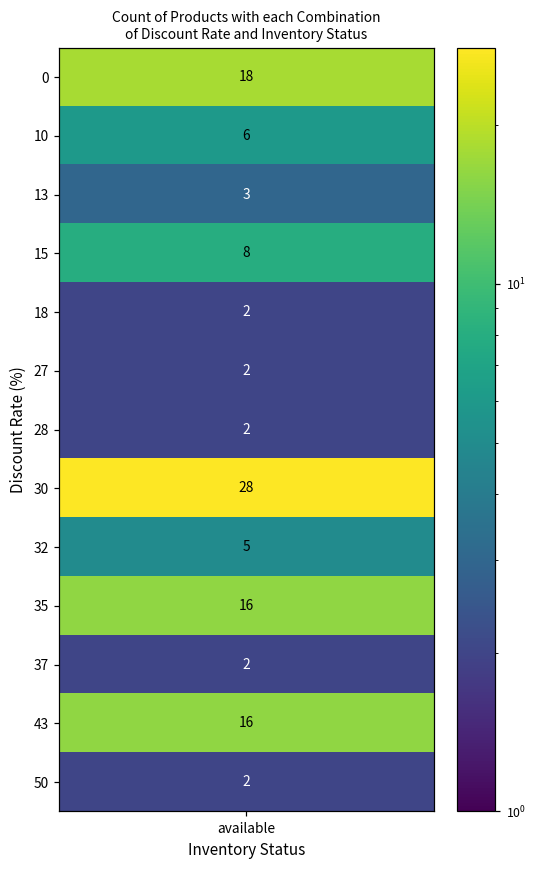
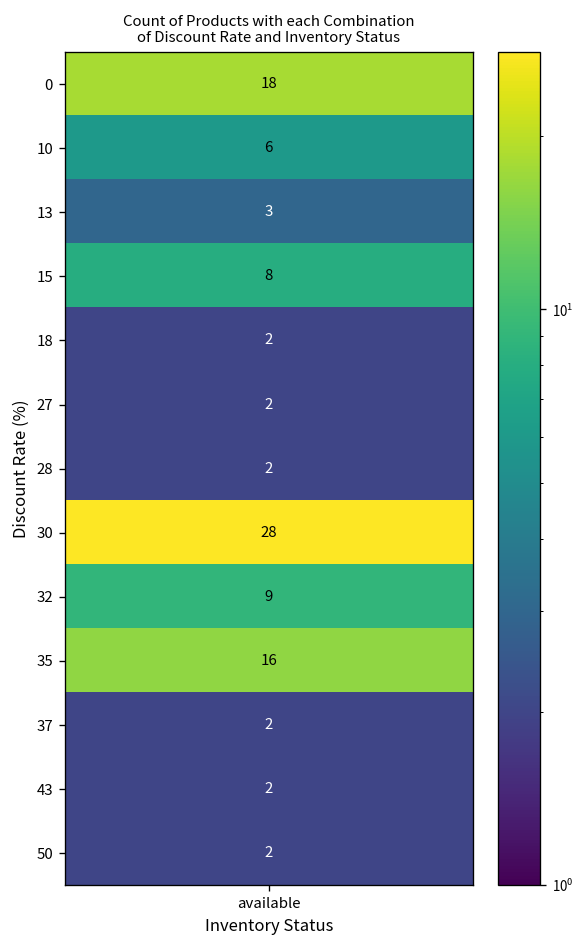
32, available: 5 -> 9
43, available: 16 -> 2
